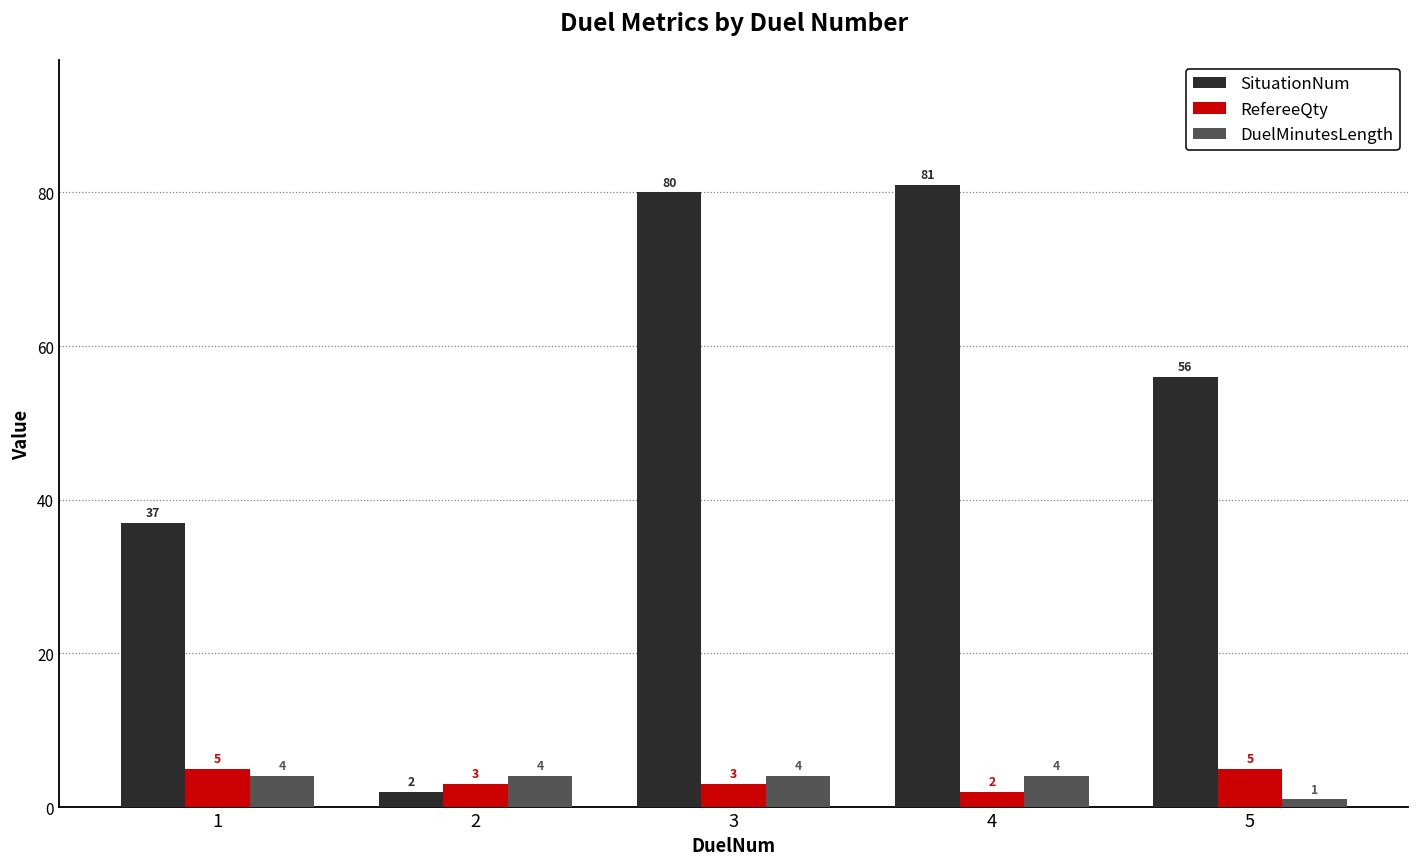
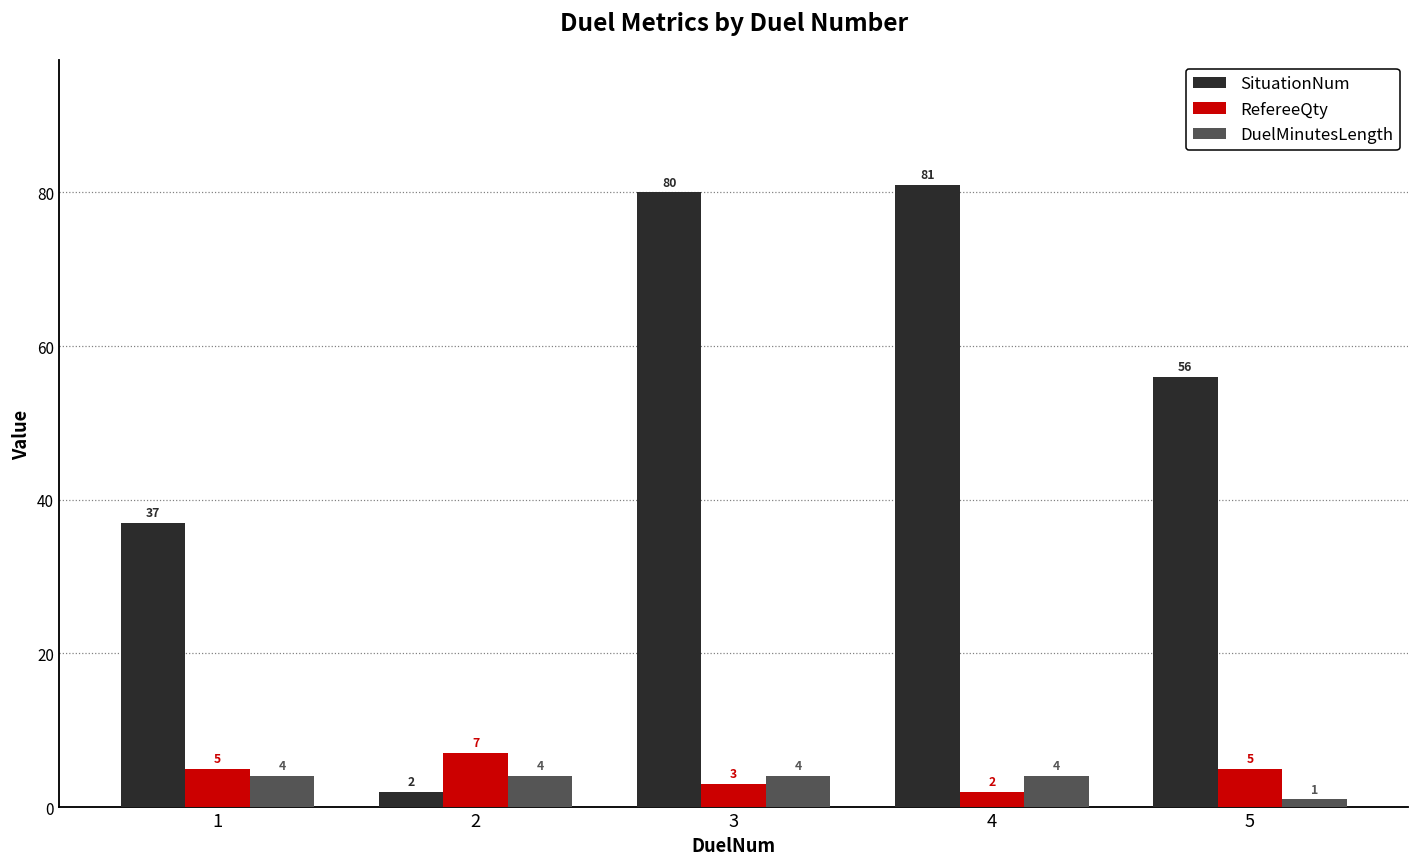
RefereeQty, 2: 3 -> 7
